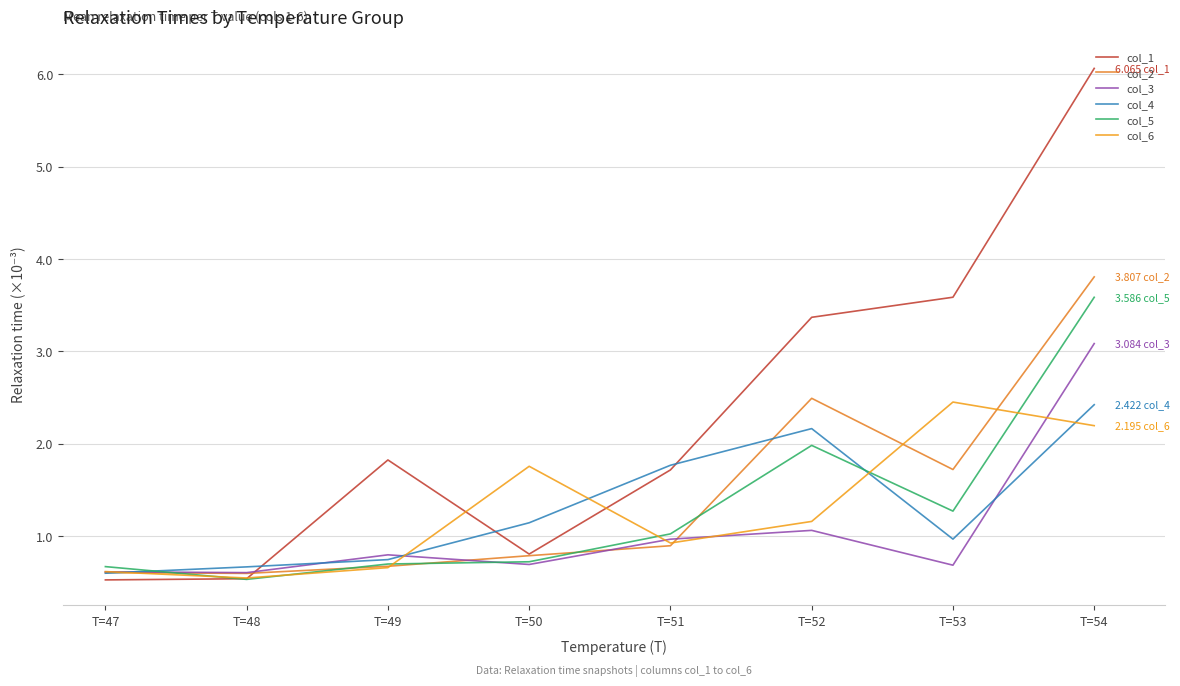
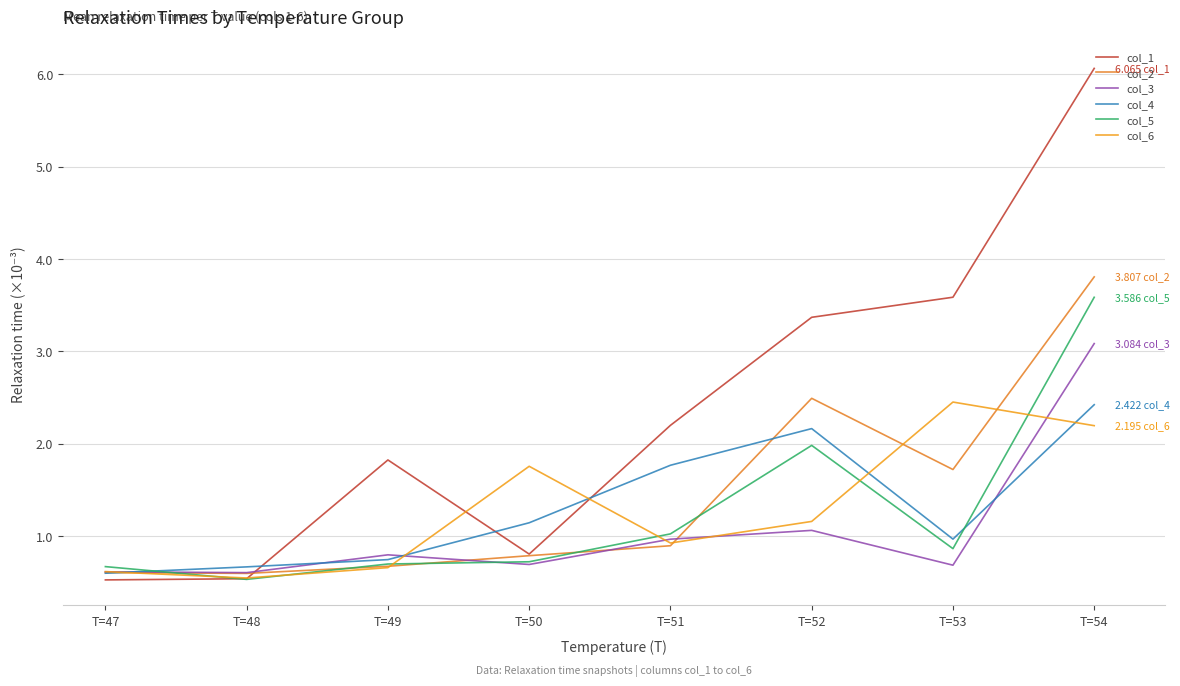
col_1, T=51: 1.7 -> 2.2
col_5, T=53: 1.3 -> 0.9
